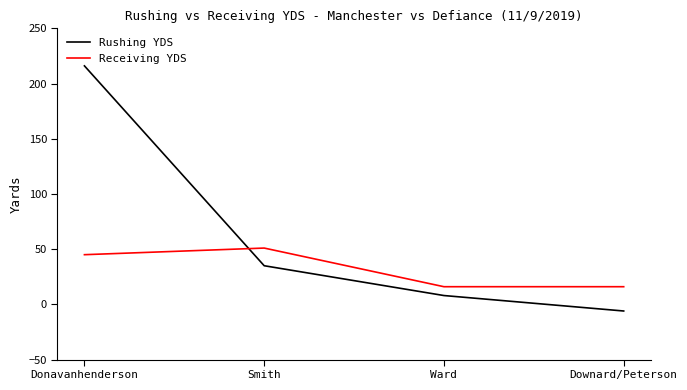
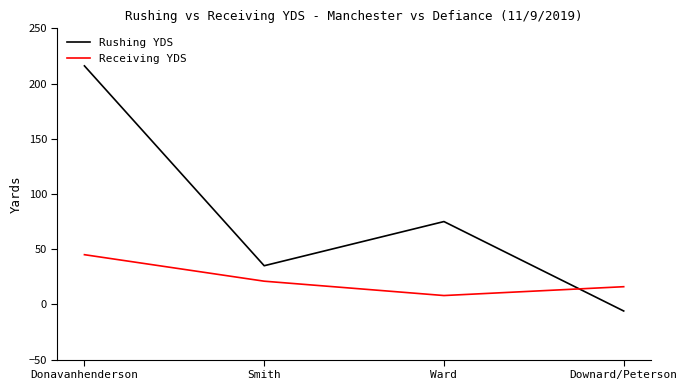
Receiving YDS, Smith: 51 -> 21
Rushing YDS, Ward: 8 -> 75
Receiving YDS, Ward: 16 -> 8
